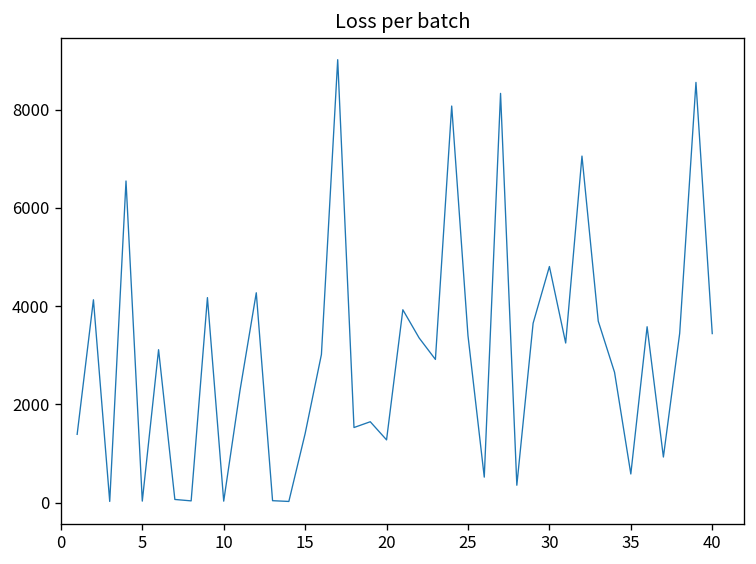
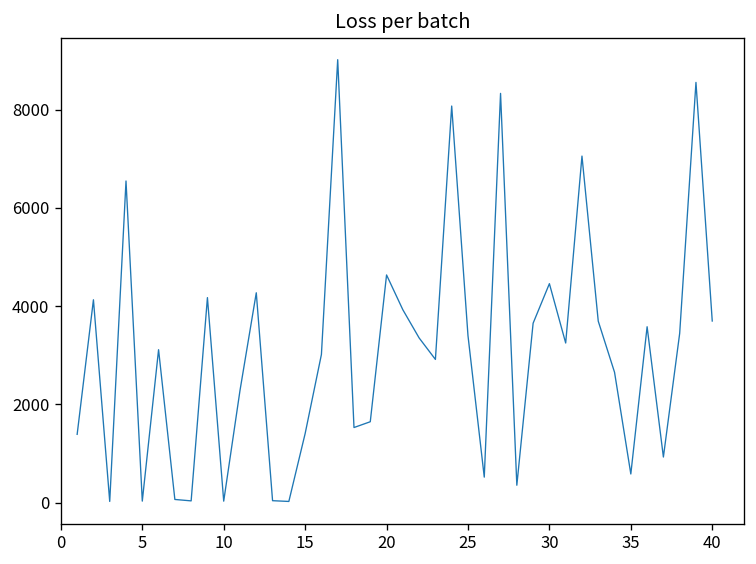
20: 1300 -> 4600
30: 4800 -> 4500
40: 3400 -> 3700
